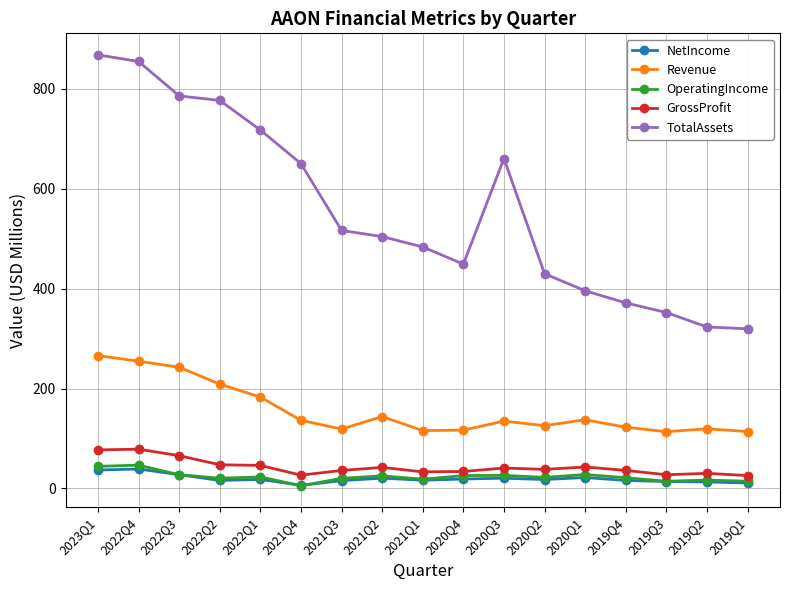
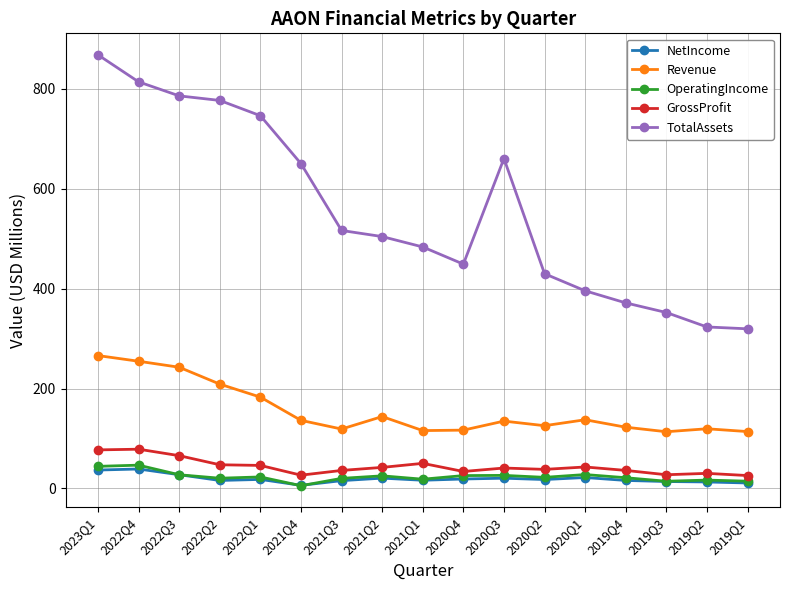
TotalAssets, 2022Q4: 850 -> 810
TotalAssets, 2022Q1: 720 -> 750
GrossProfit, 2021Q1: 30 -> 50
